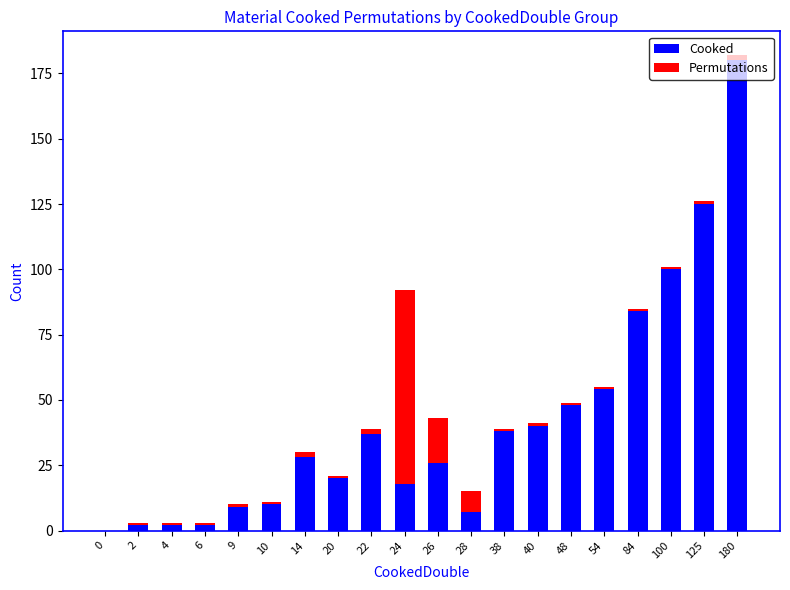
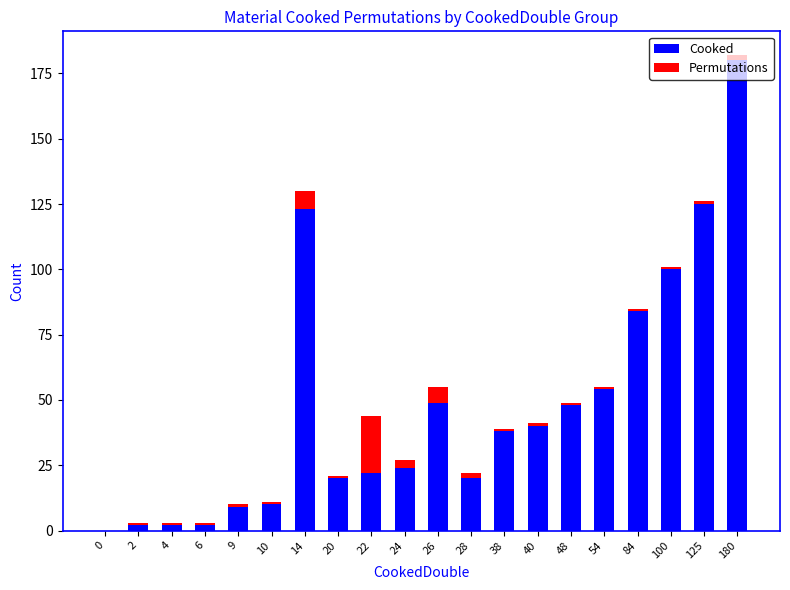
Cooked, 14: 28 -> 123
Permutations, 14: 2 -> 7
Cooked, 22: 37 -> 22
Permutations, 22: 2 -> 22
Cooked, 24: 18 -> 24
Permutations, 24: 74 -> 3
Cooked, 26: 26 -> 49
Permutations, 26: 17 -> 6
Cooked, 28: 7 -> 20
Permutations, 28: 8 -> 2
